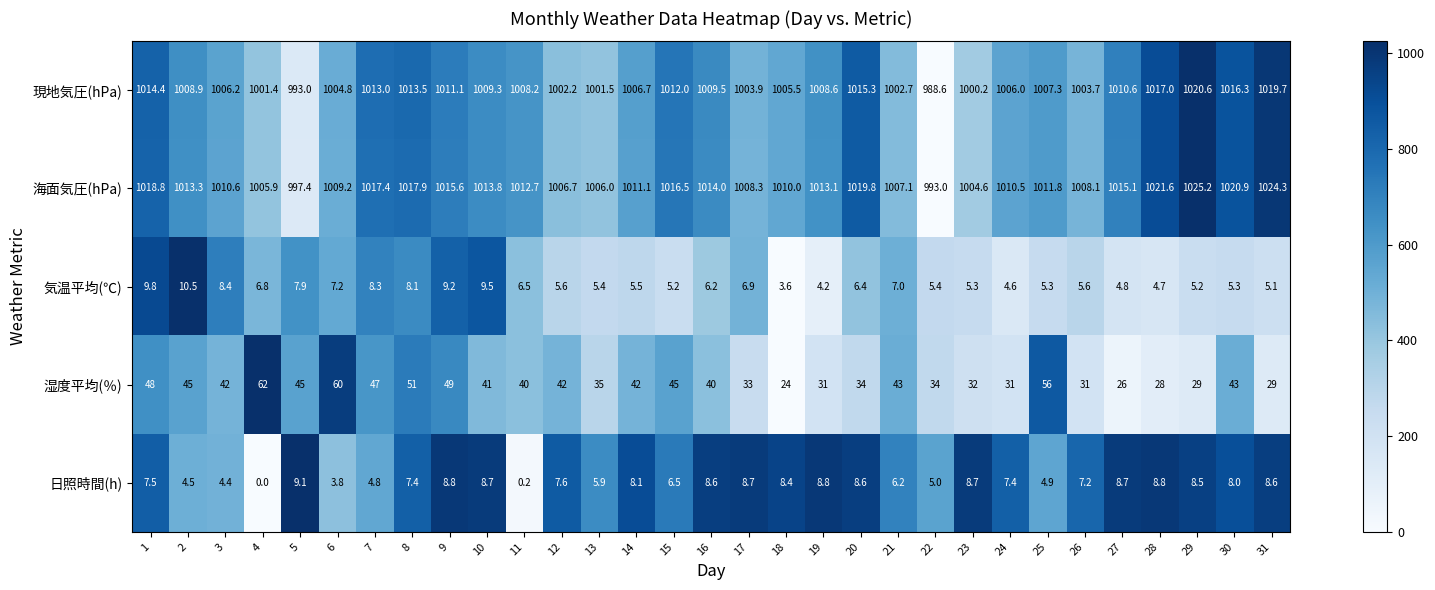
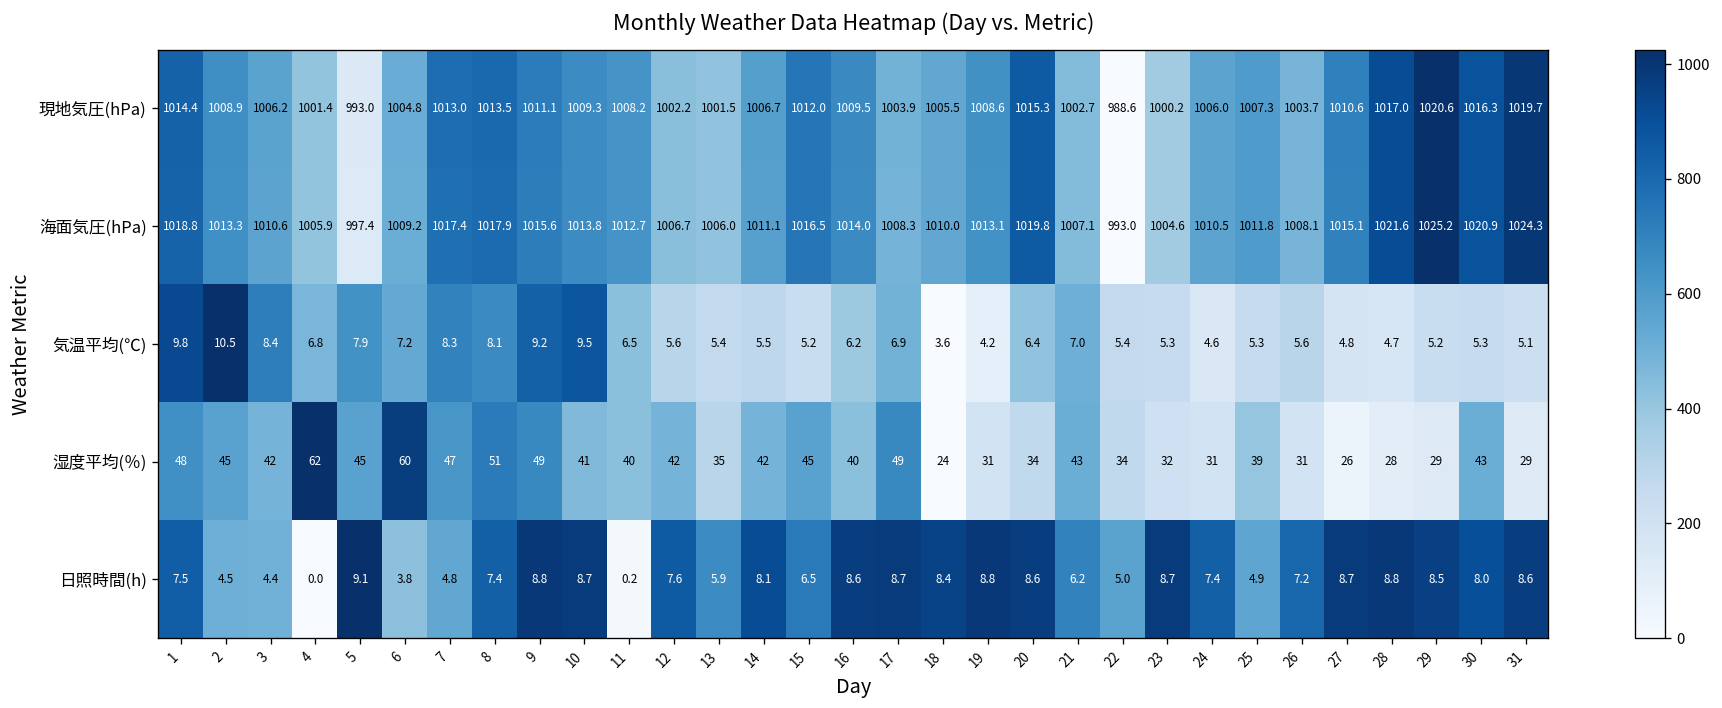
湿度平均(％), 17: 33 -> 49
湿度平均(％), 25: 56 -> 39
